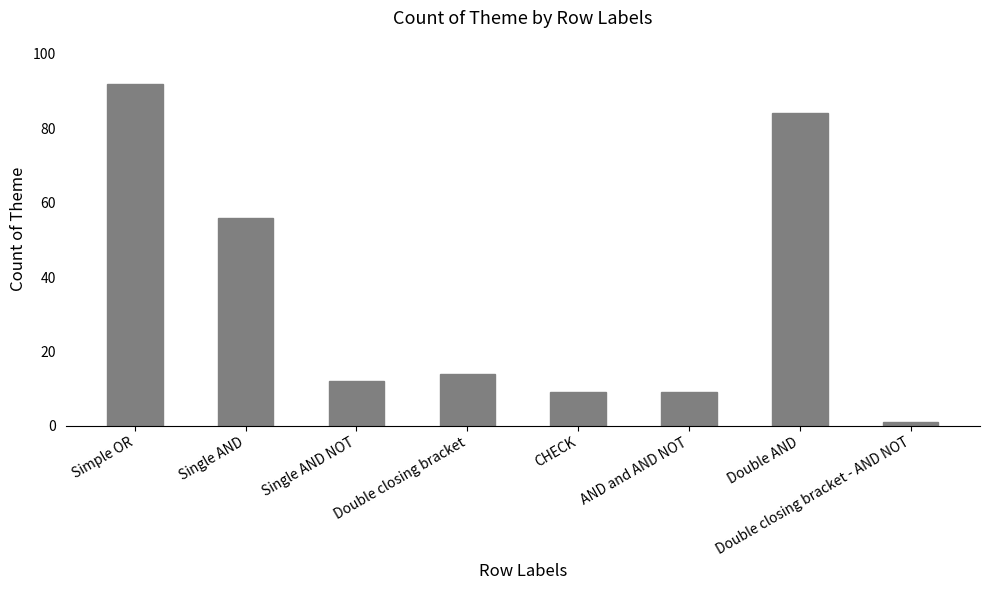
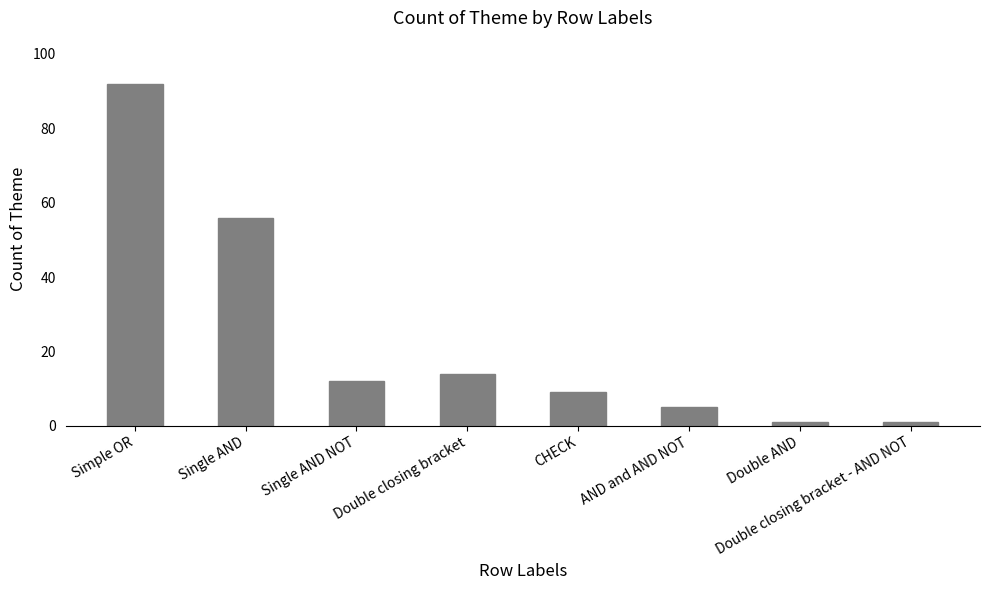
AND and AND NOT: 9 -> 5
Double AND: 84 -> 1
